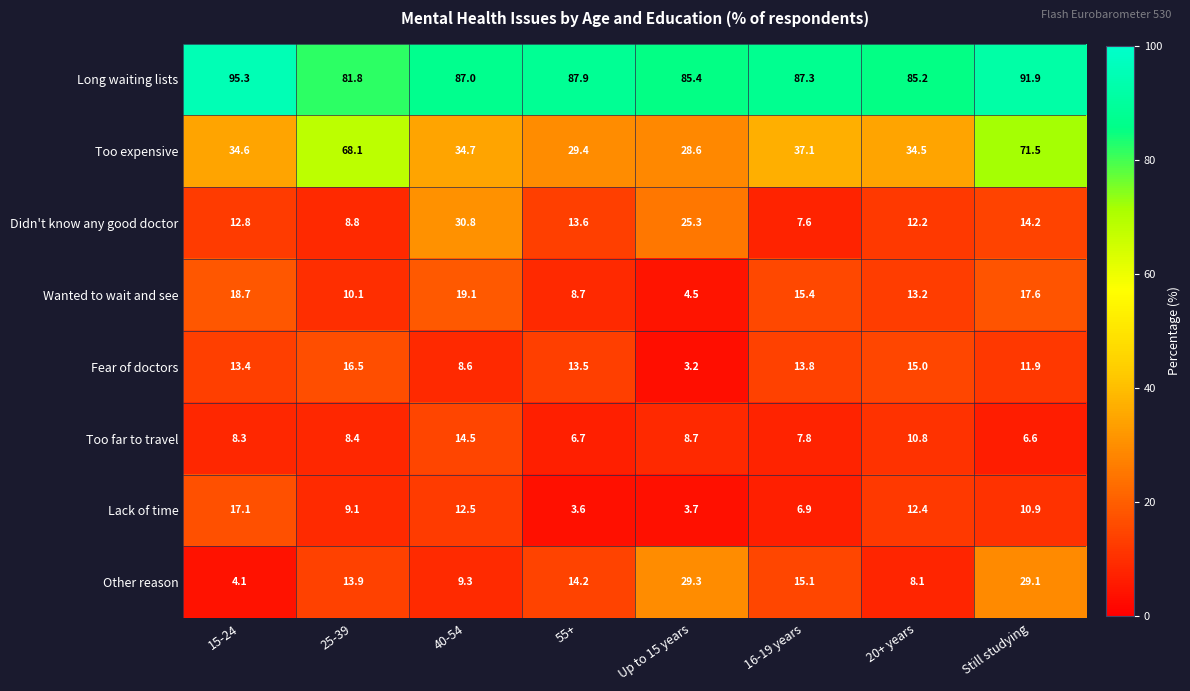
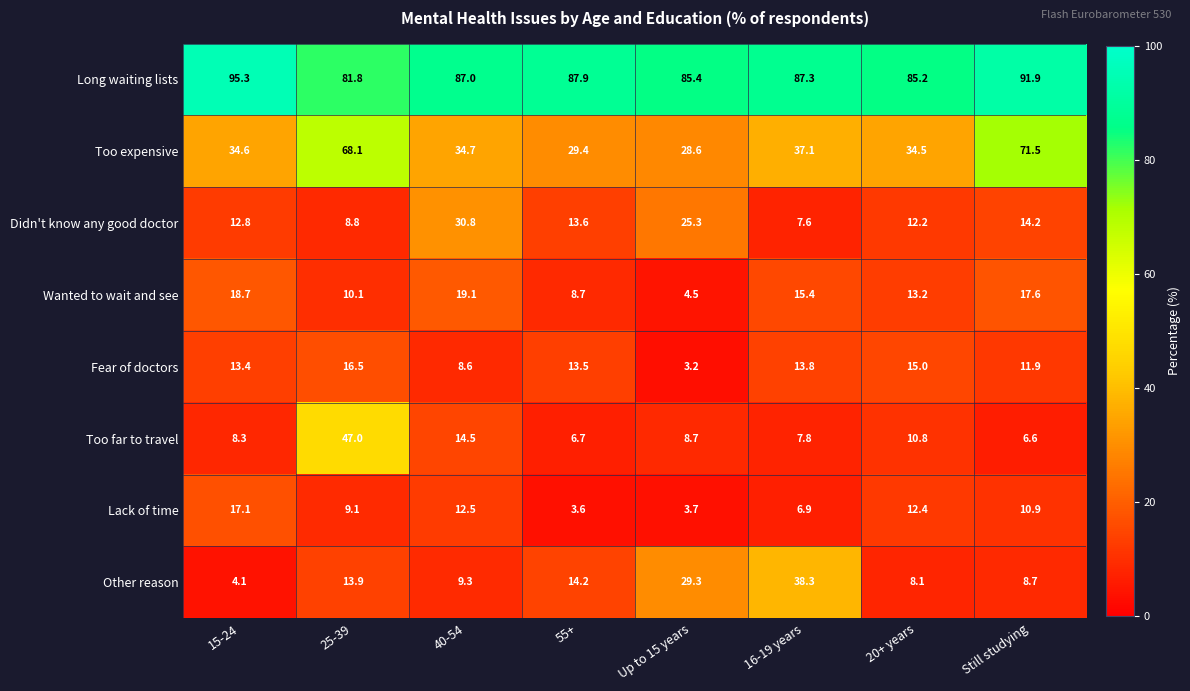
Too far to travel, 25-39: 8.4 -> 47.0
Other reason, 16-19 years: 15.1 -> 38.3
Other reason, Still studying: 29.1 -> 8.7
